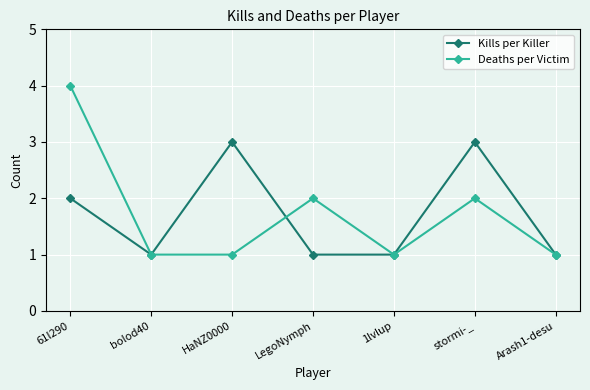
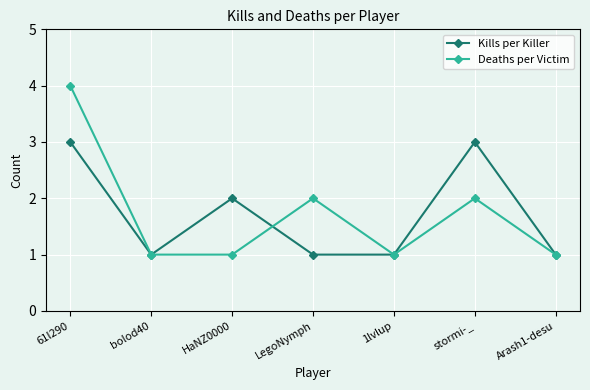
Kills per Killer, 61l290: 2 -> 3
Kills per Killer, HaNZ0000: 3 -> 2
